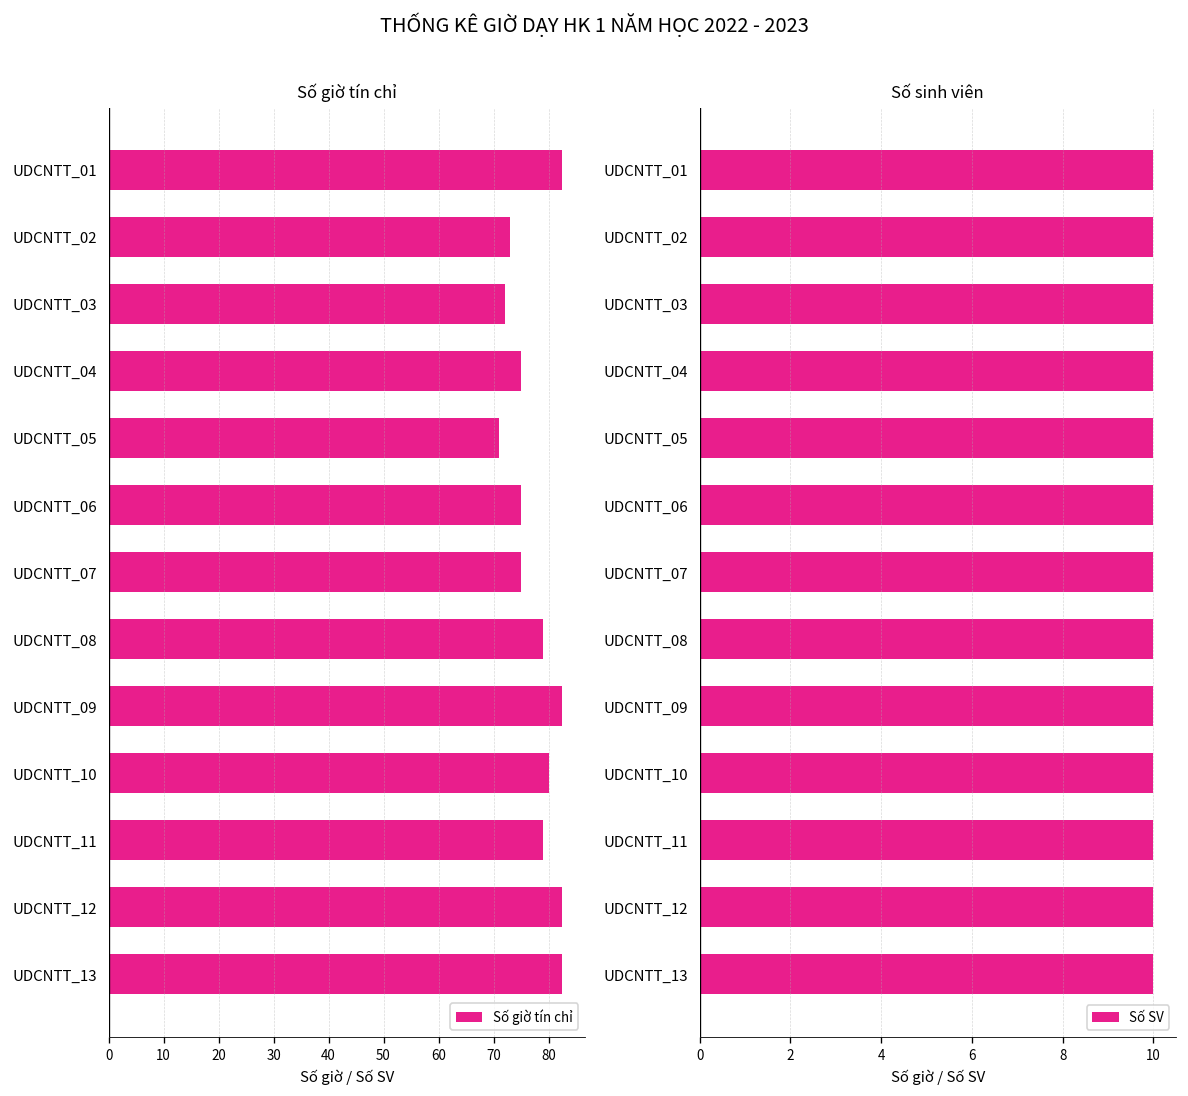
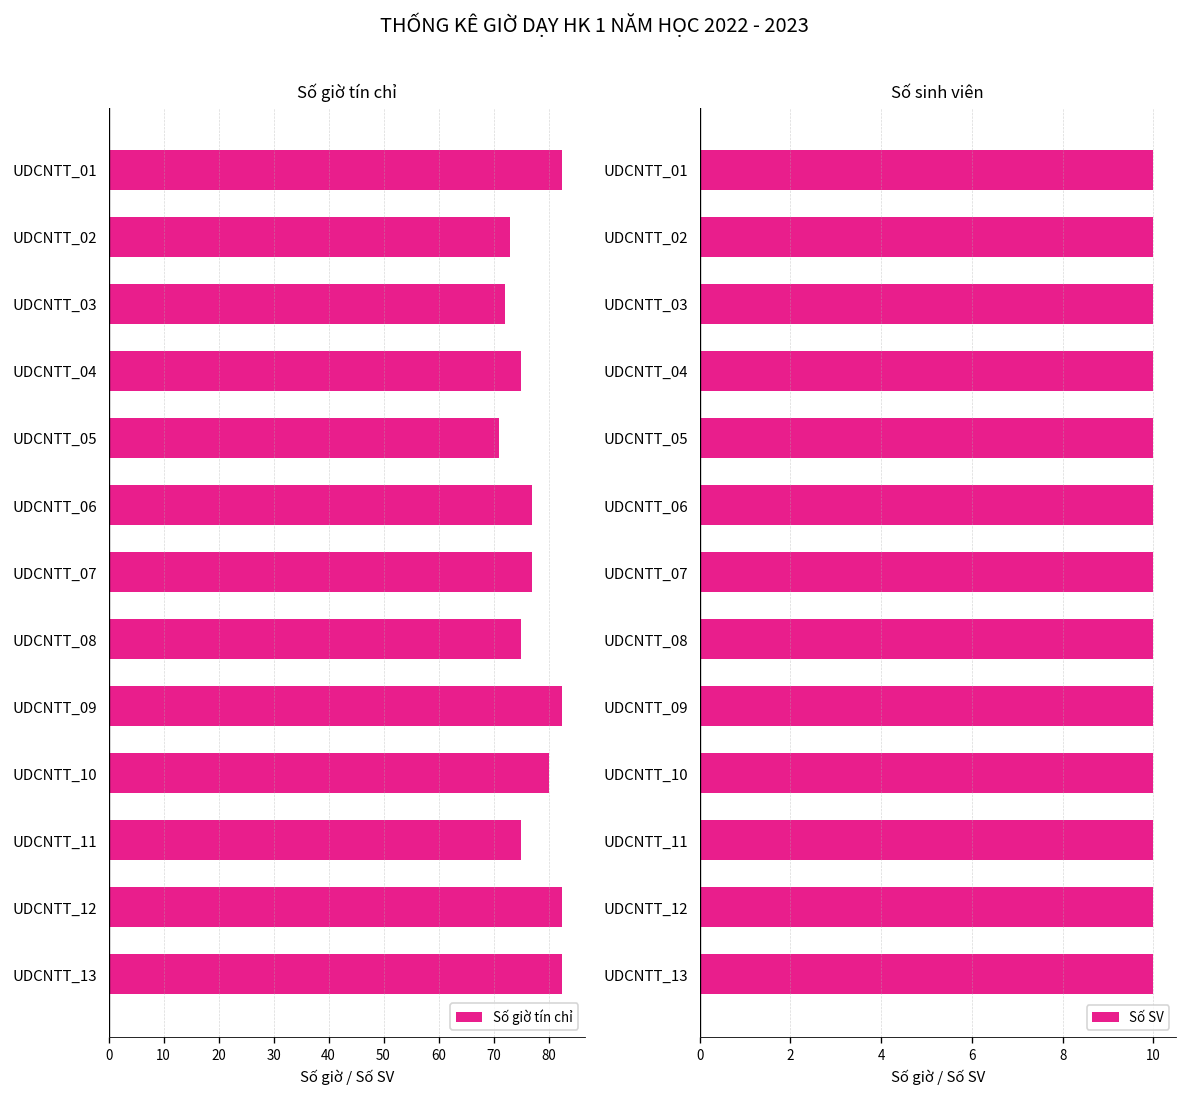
Số giờ tín chỉ, UDCNTT_06: 75 -> 77
Số giờ tín chỉ, UDCNTT_07: 75 -> 77
Số giờ tín chỉ, UDCNTT_08: 79 -> 75
Số giờ tín chỉ, UDCNTT_11: 79 -> 75
